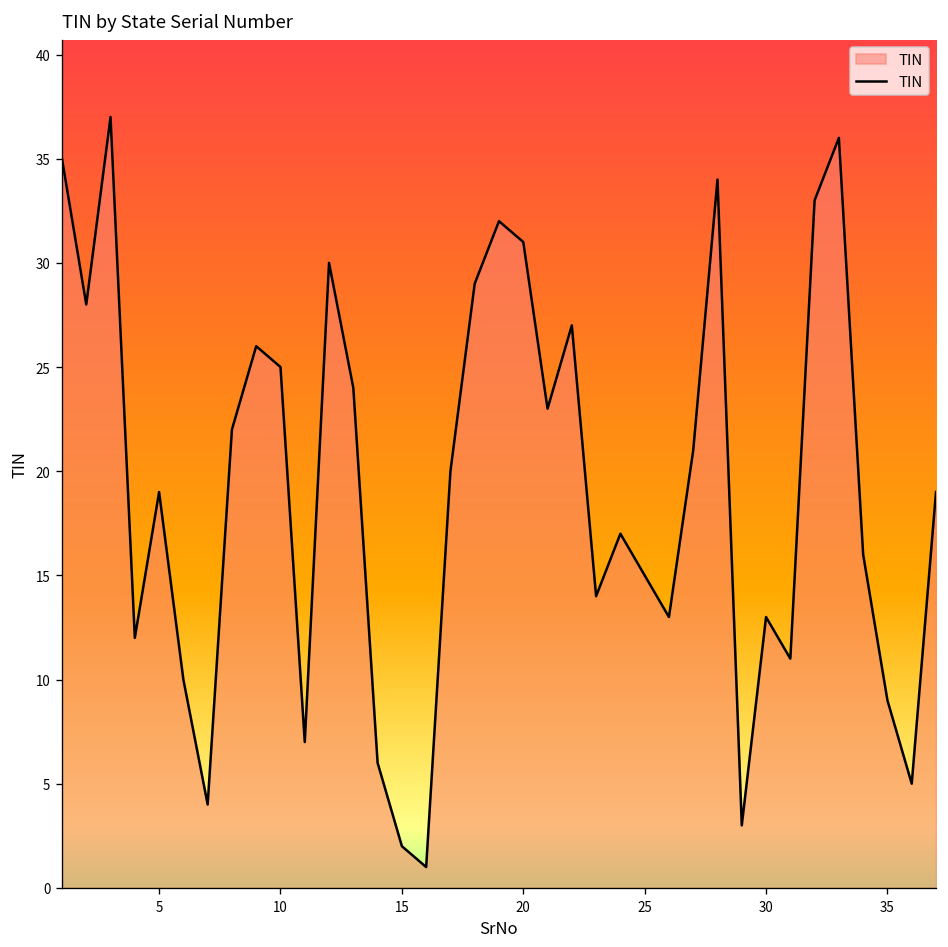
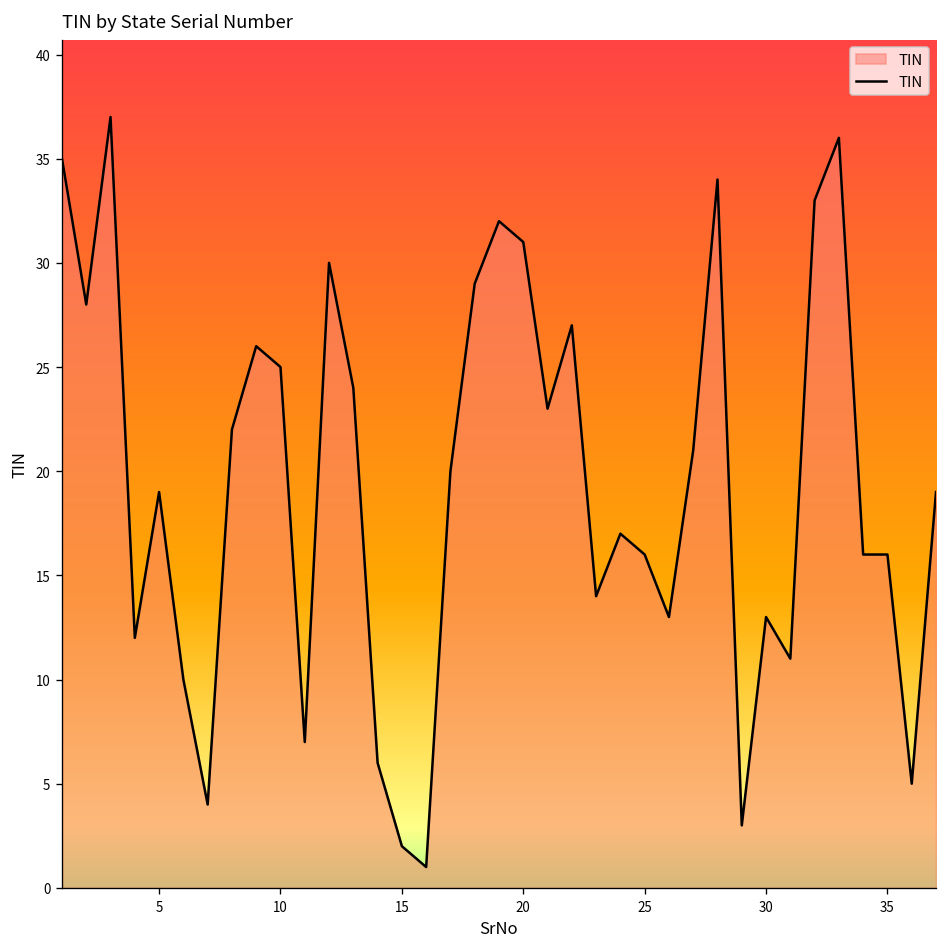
25: 15 -> 16
35: 9 -> 16
